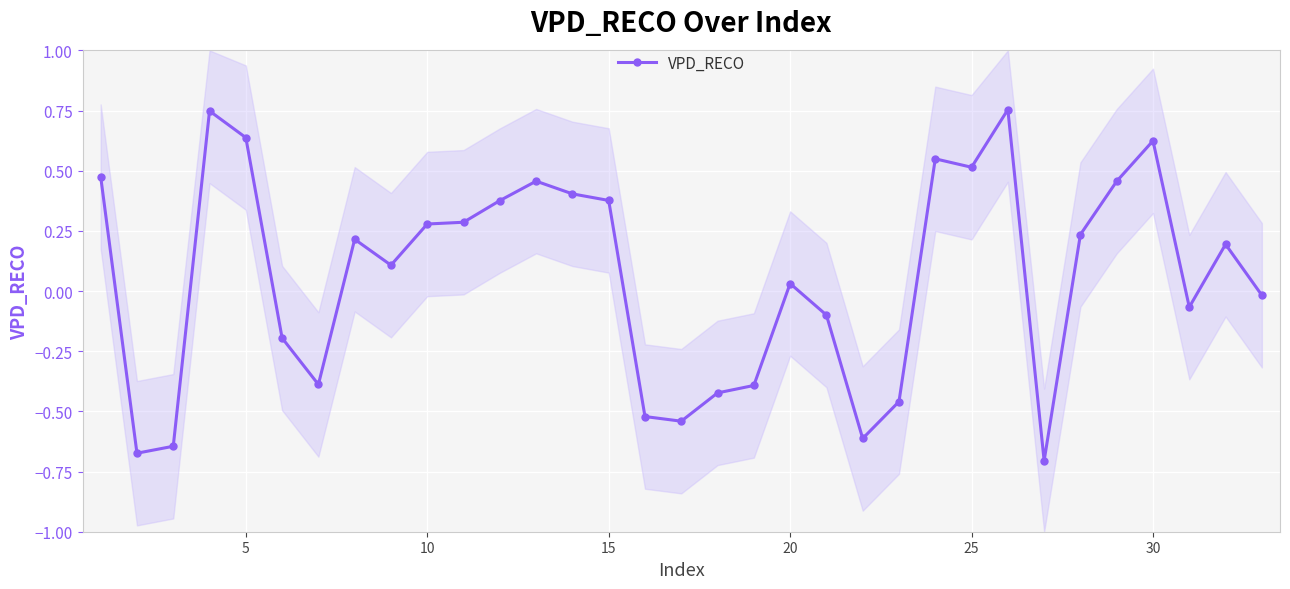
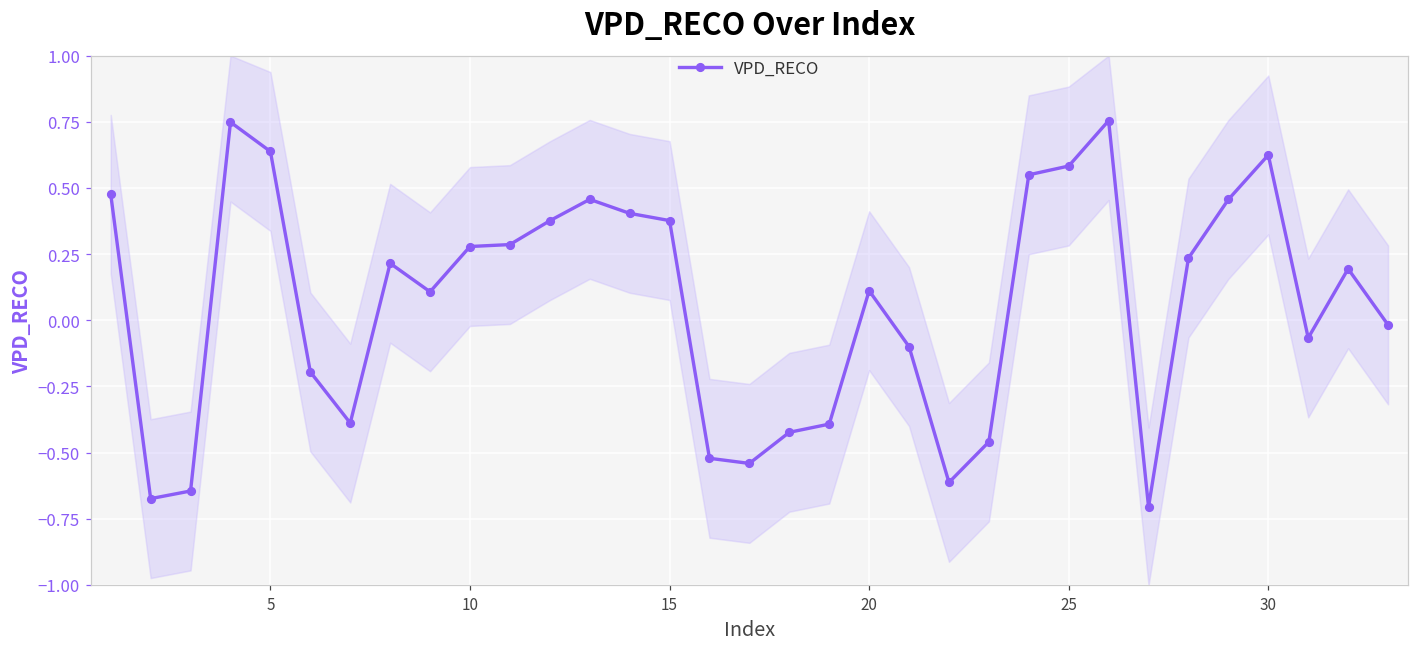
VPD_RECO, 20: 0.03 -> 0.11
VPD_RECO, 25: 0.51 -> 0.58
